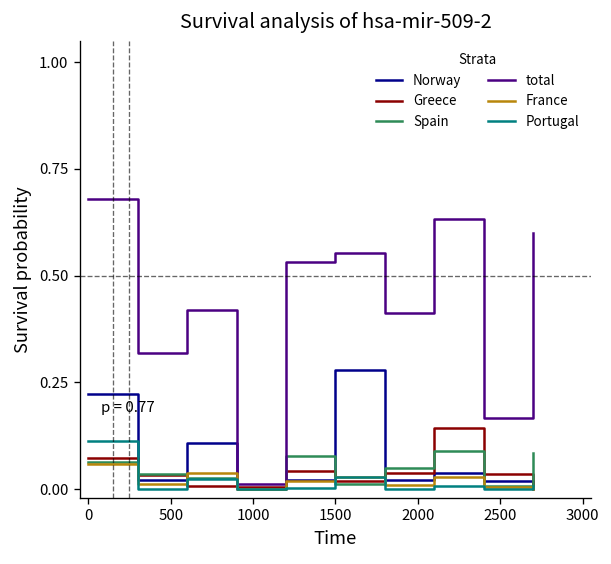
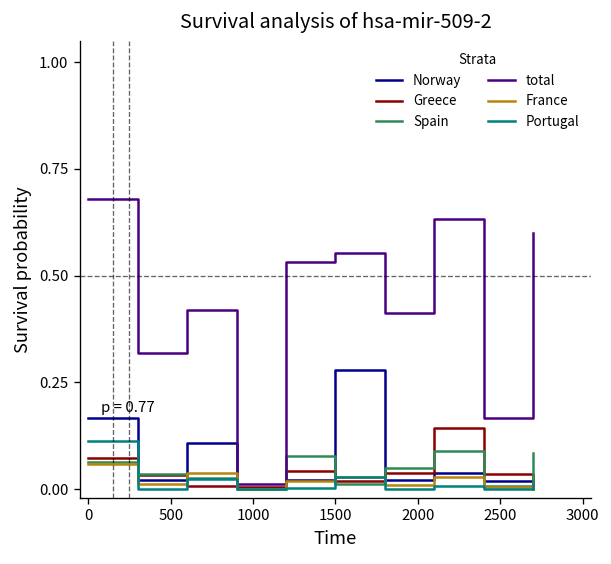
Norway, 0: 0.22 -> 0.17
